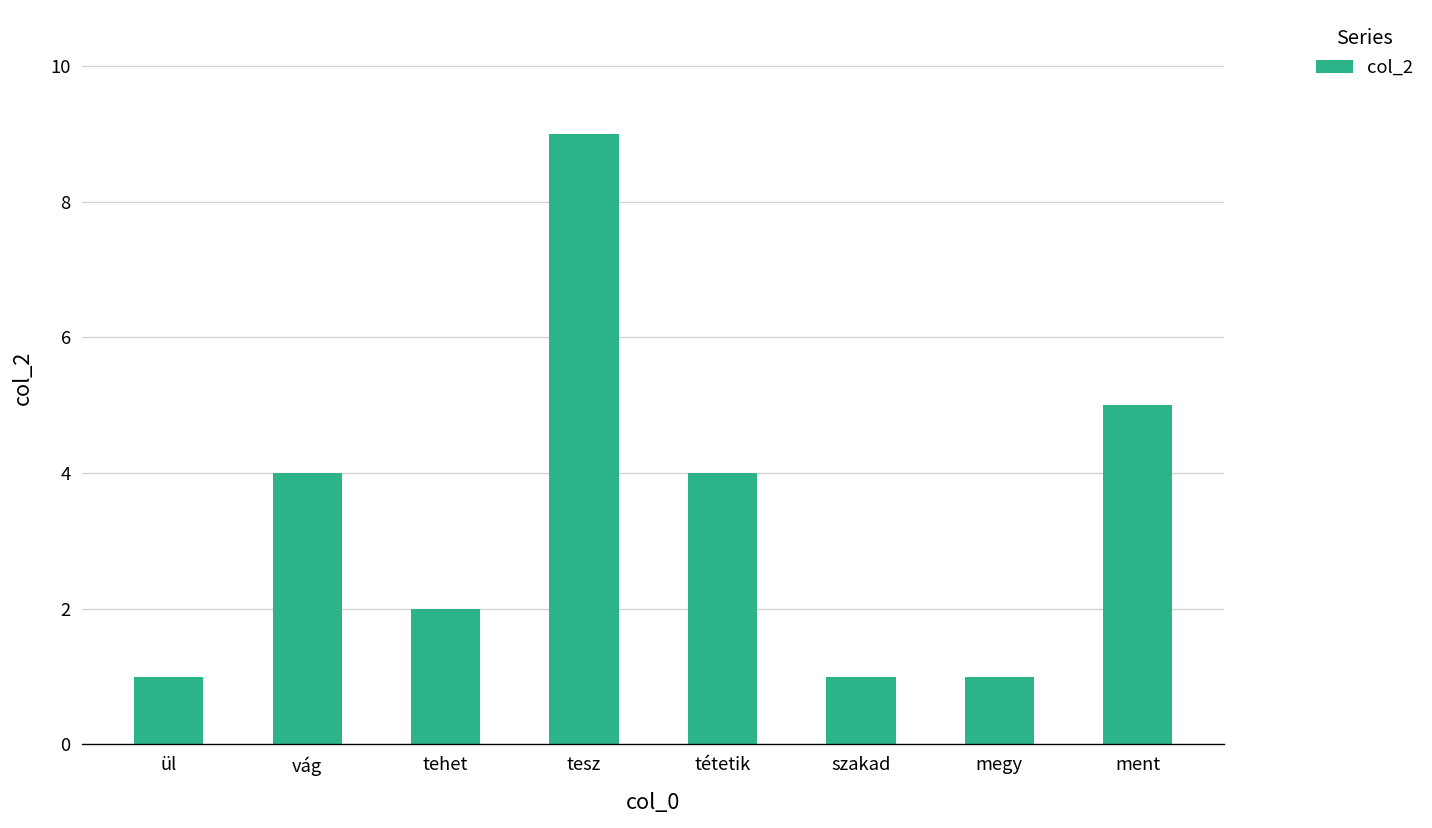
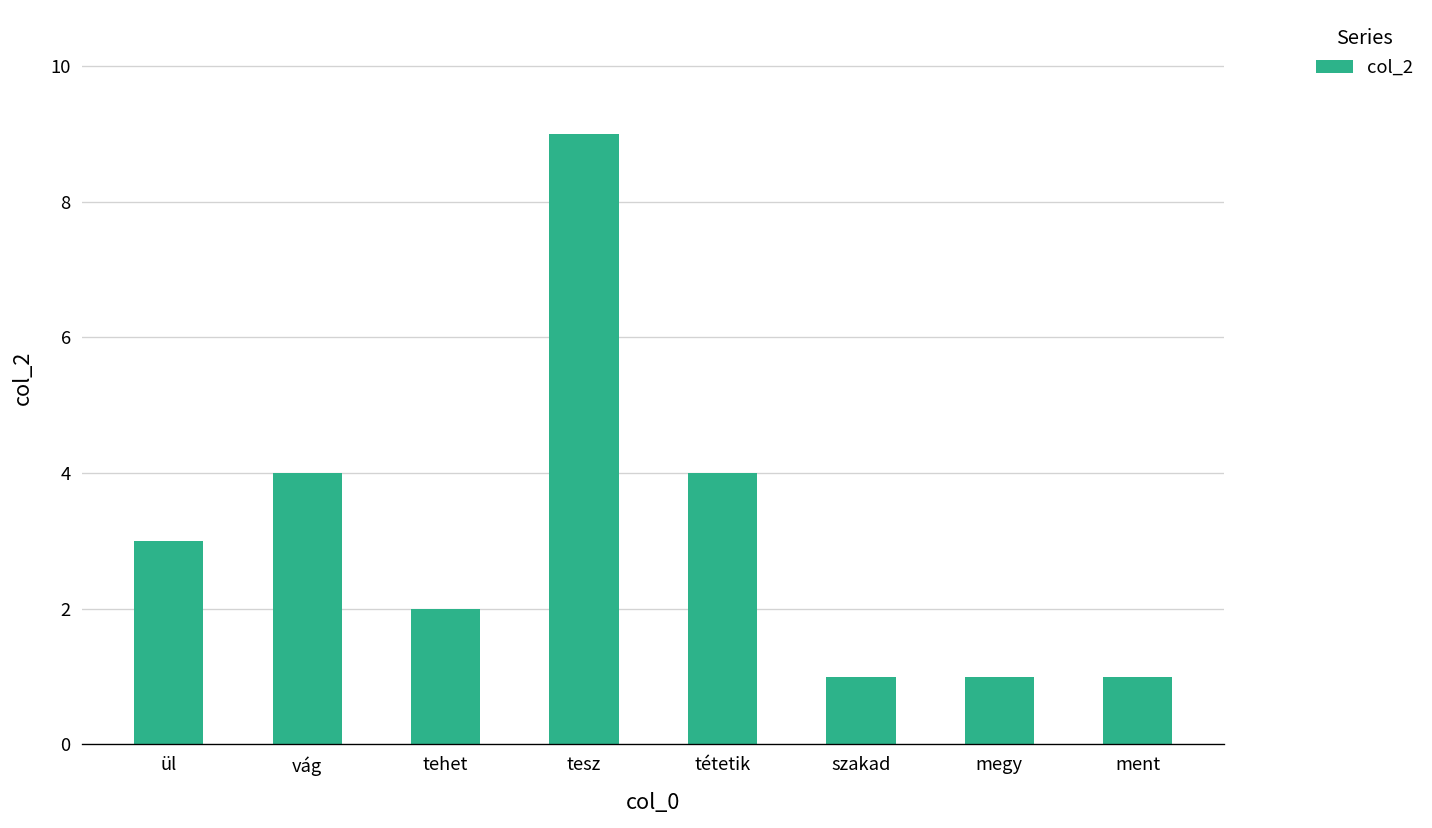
ül: 1 -> 3
ment: 5 -> 1
